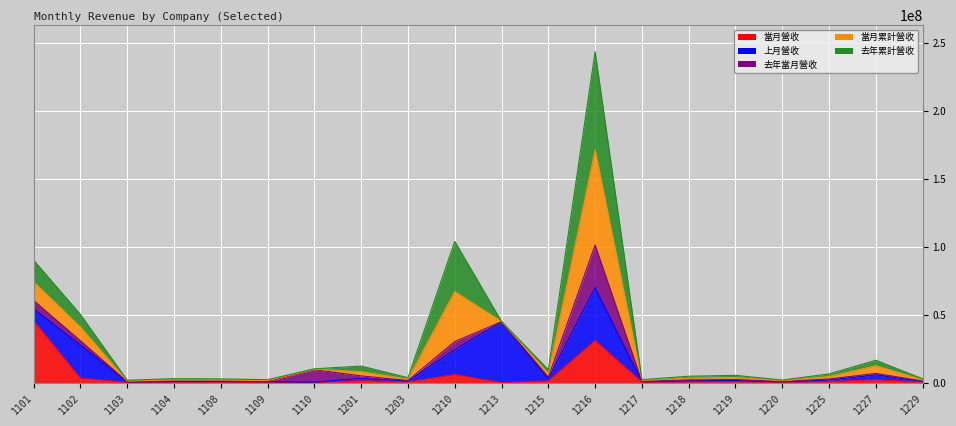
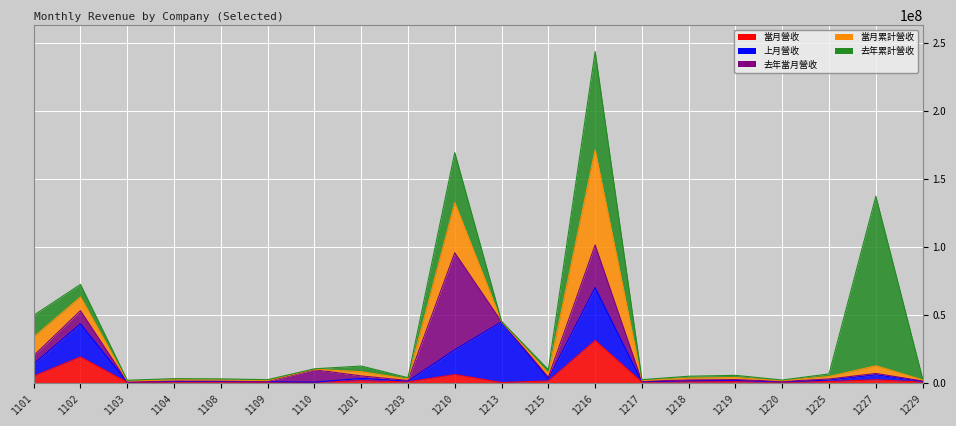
當月營收, 1101: 45000000 -> 5000000
當月營收, 1102: 3000000 -> 19000000
去年當月營收, 1102: 3000000 -> 10000000
去年當月營收, 1210: 6000000 -> 71000000
去年累計營收, 1227: 4000000 -> 125000000
